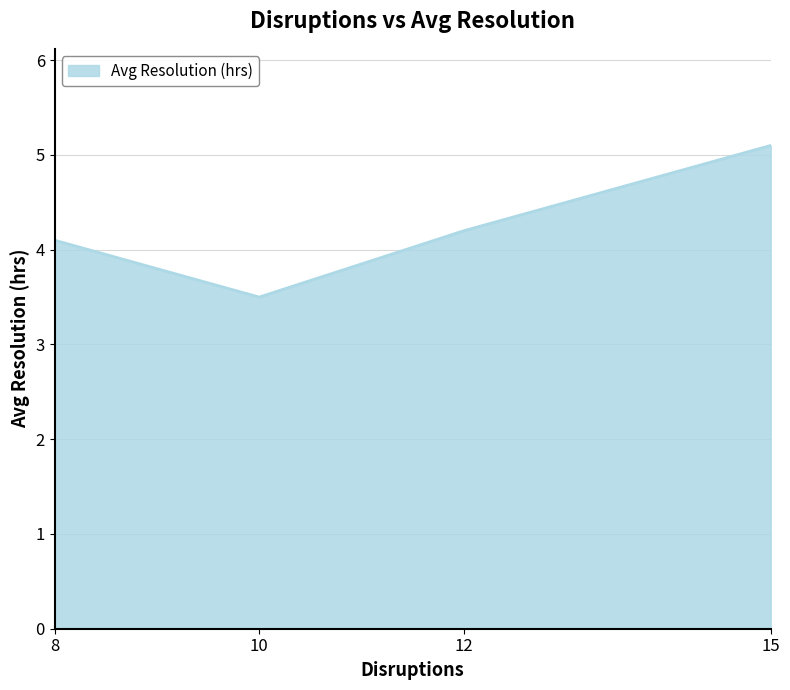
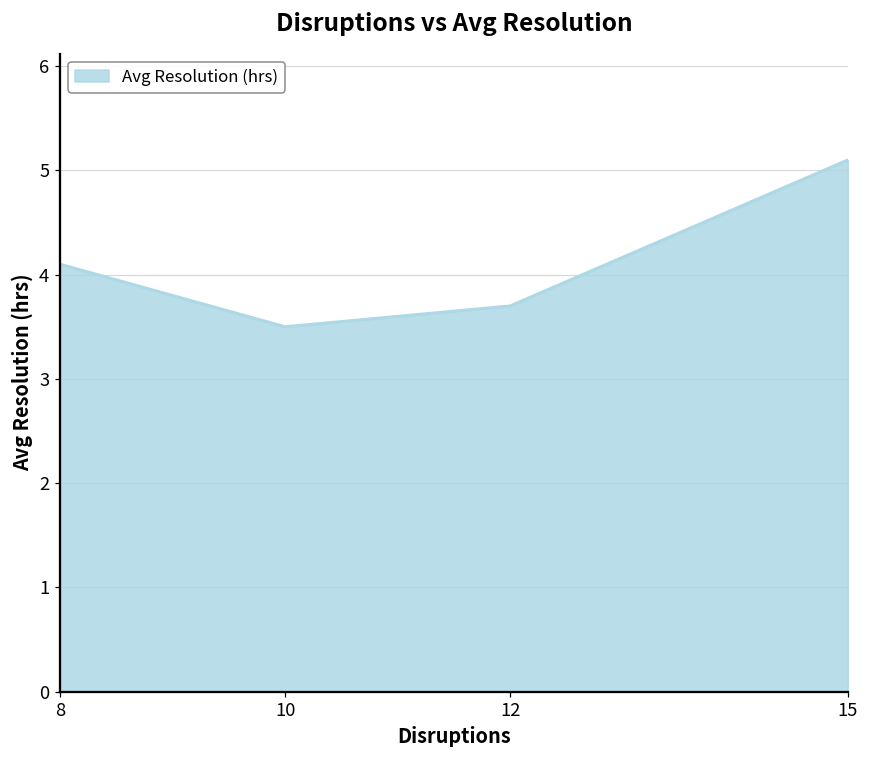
12: 4.2 -> 3.7
